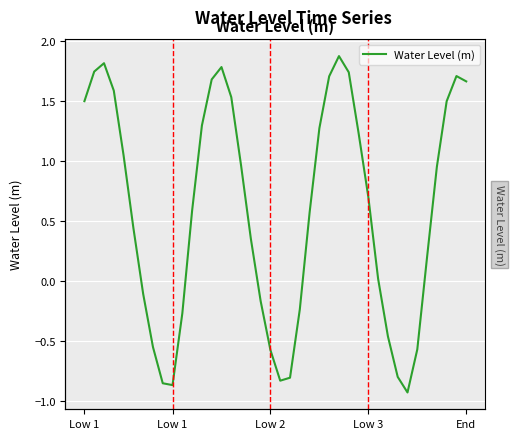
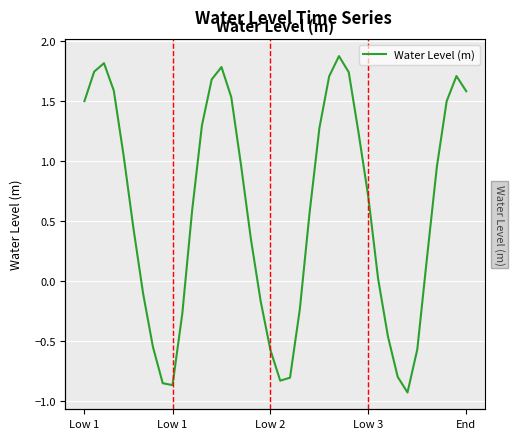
End: 1.66 -> 1.58
